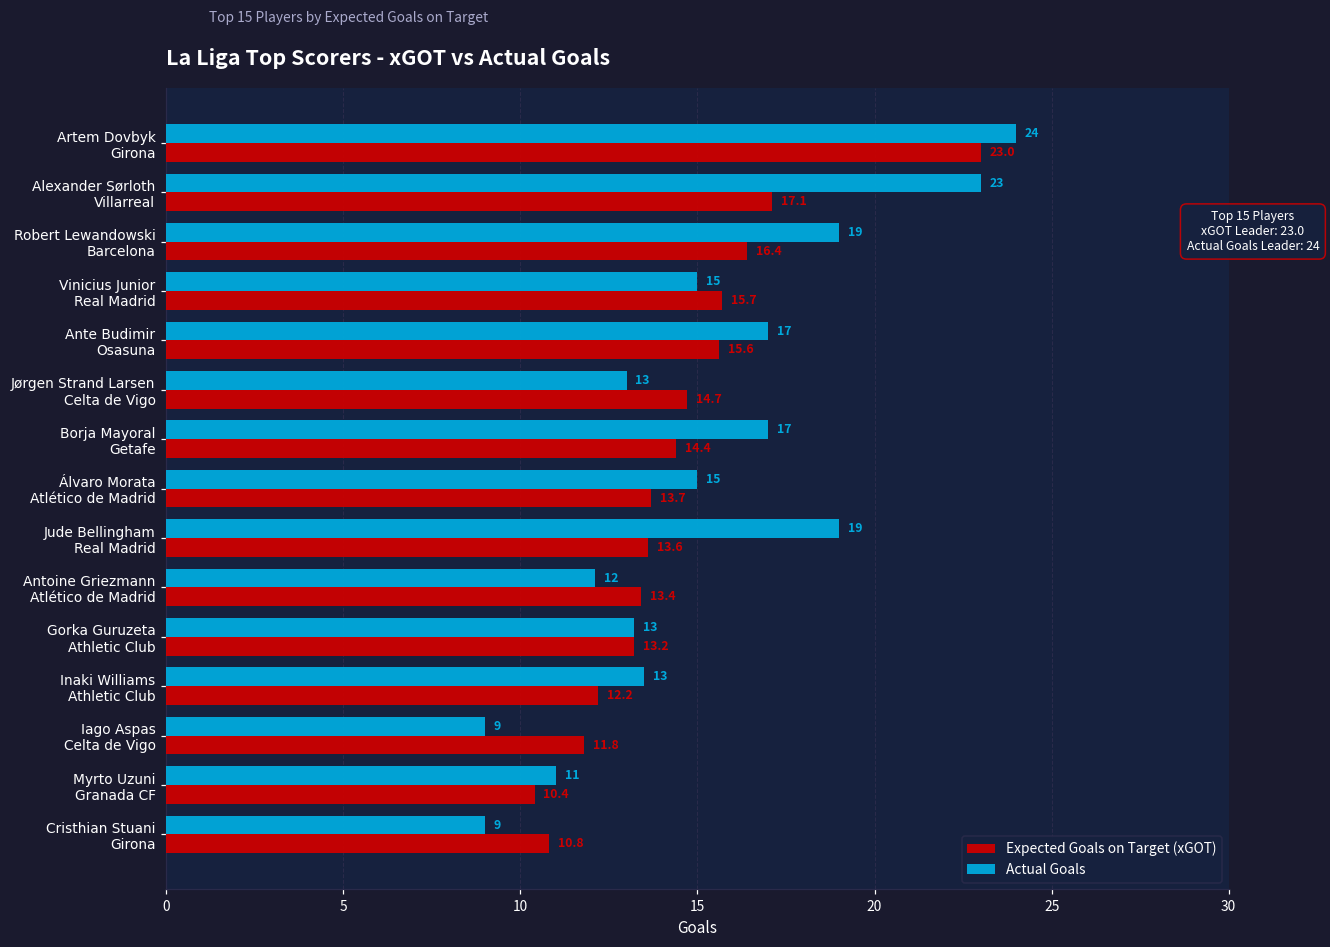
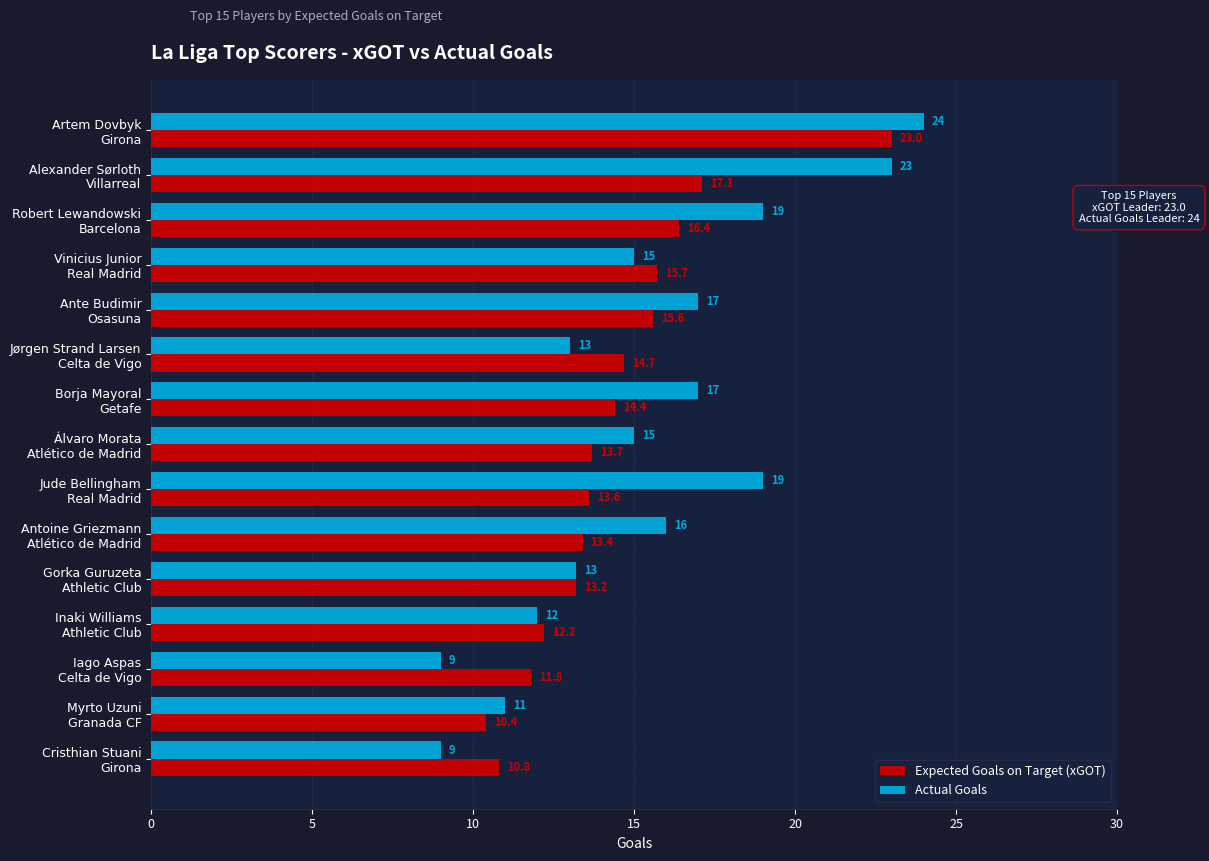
Actual Goals, Antoine Griezmann Atlético de Madrid: 12 -> 16
Actual Goals, Inaki Williams Athletic Club: 13 -> 12
